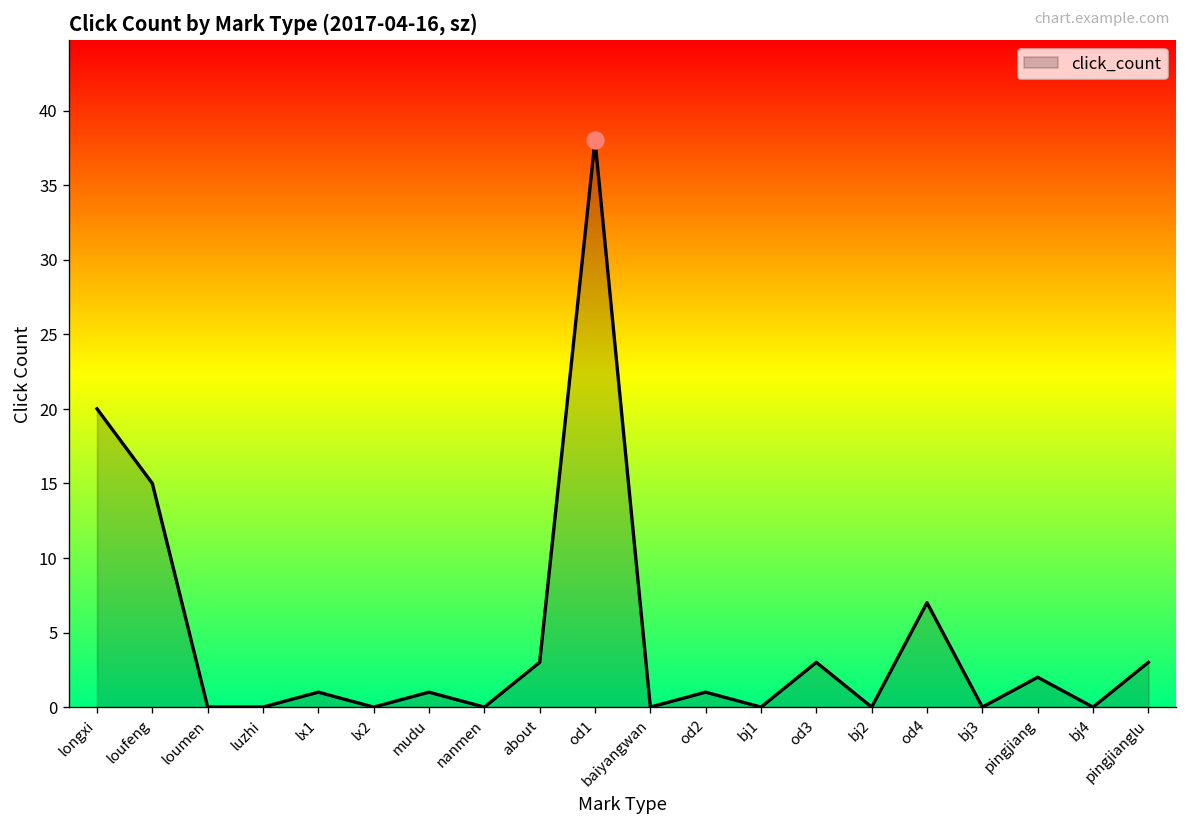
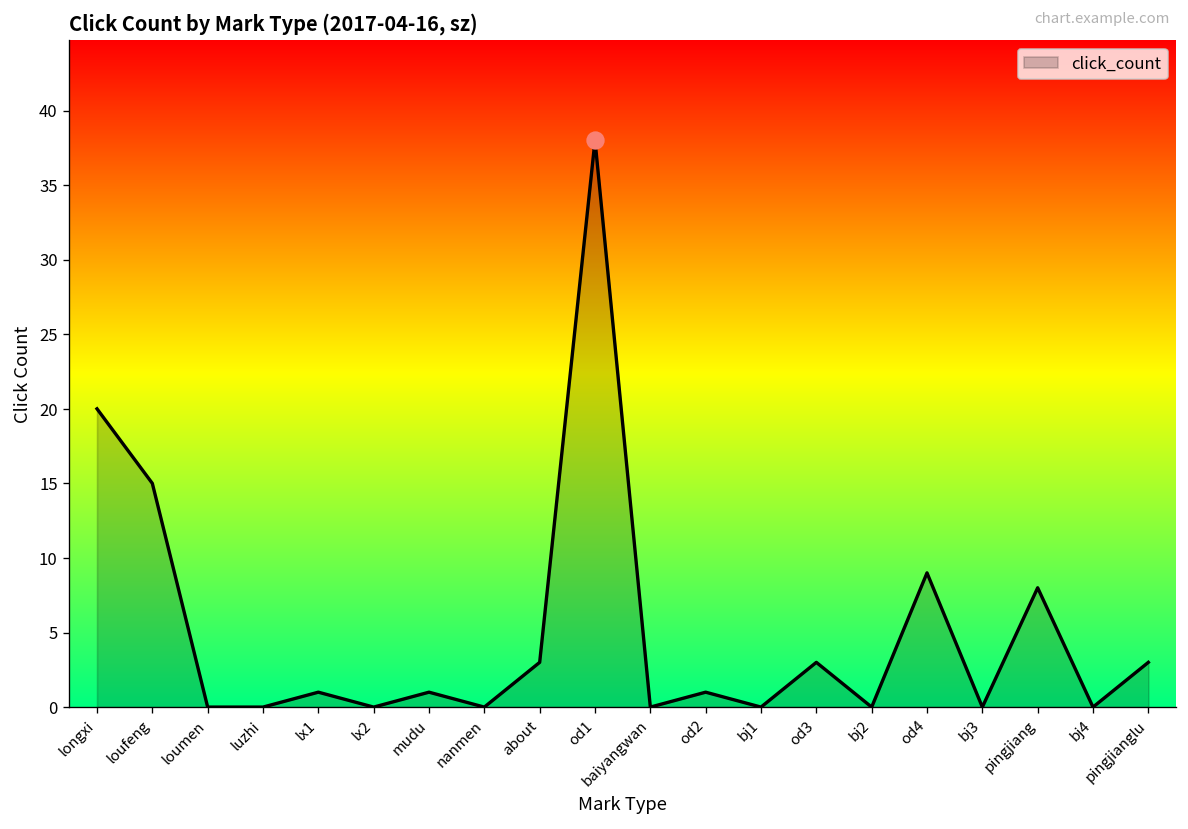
click_count, od4: 7 -> 9
click_count, pingjiang: 2 -> 8
